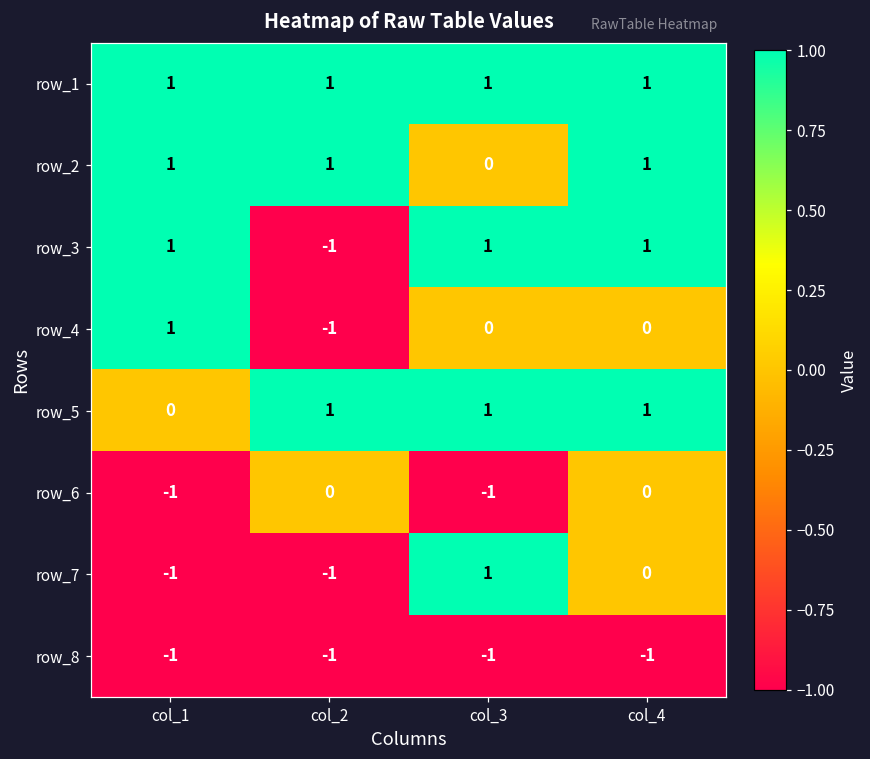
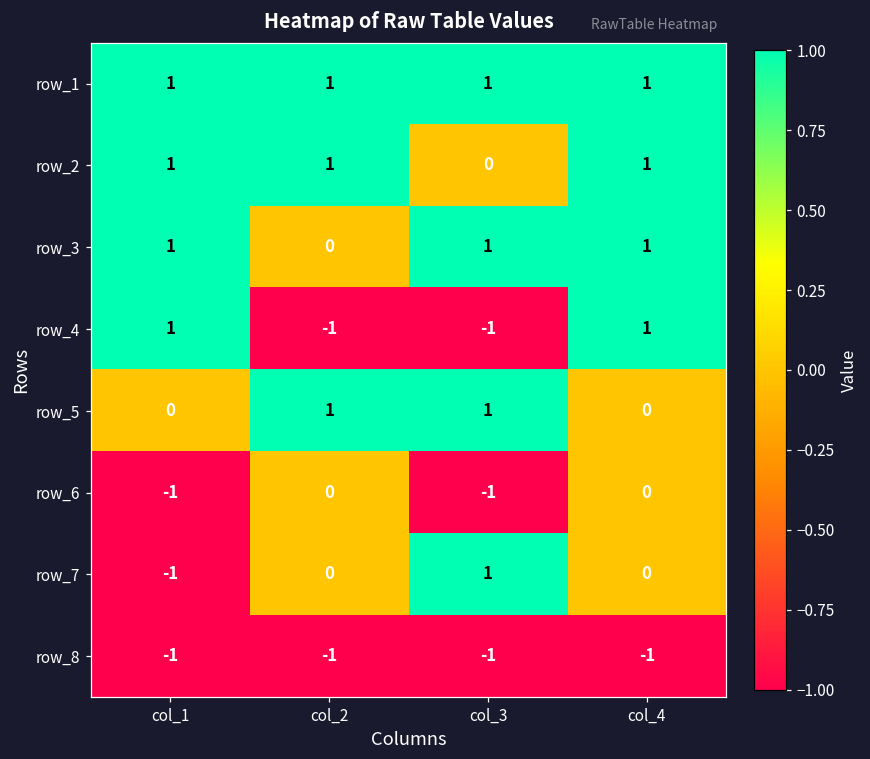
row_3, col_2: -1 -> 0
row_4, col_3: 0 -> -1
row_4, col_4: 0 -> 1
row_5, col_4: 1 -> 0
row_7, col_2: -1 -> 0
